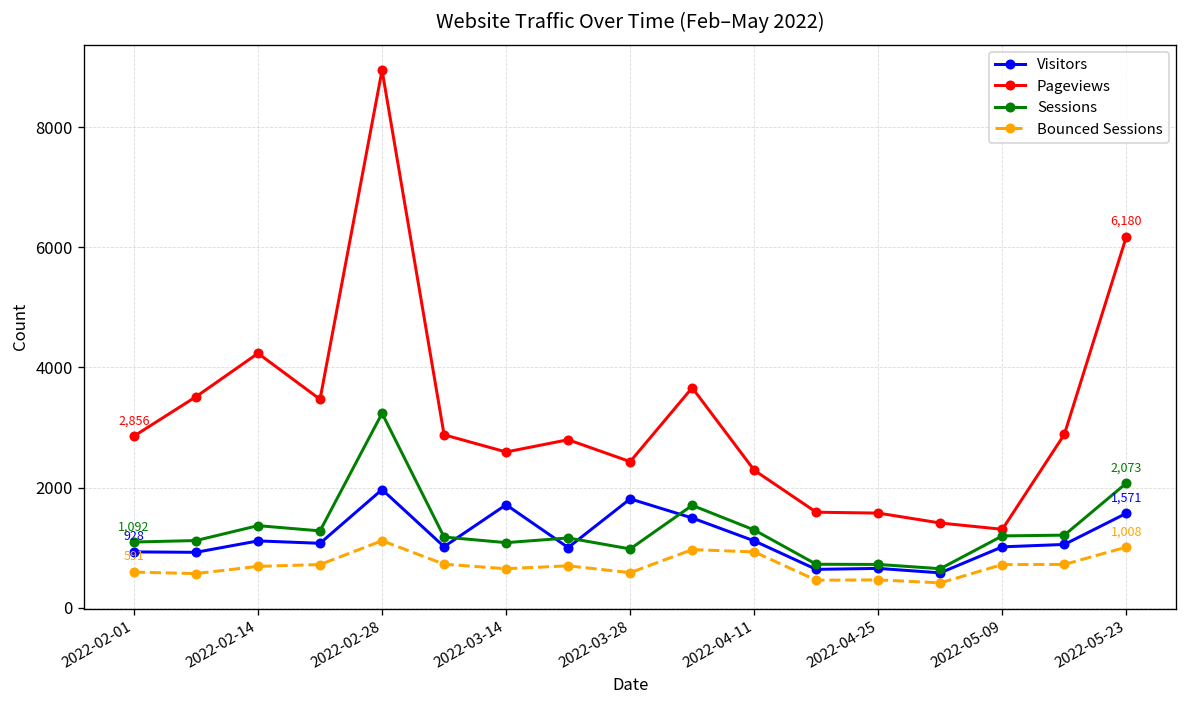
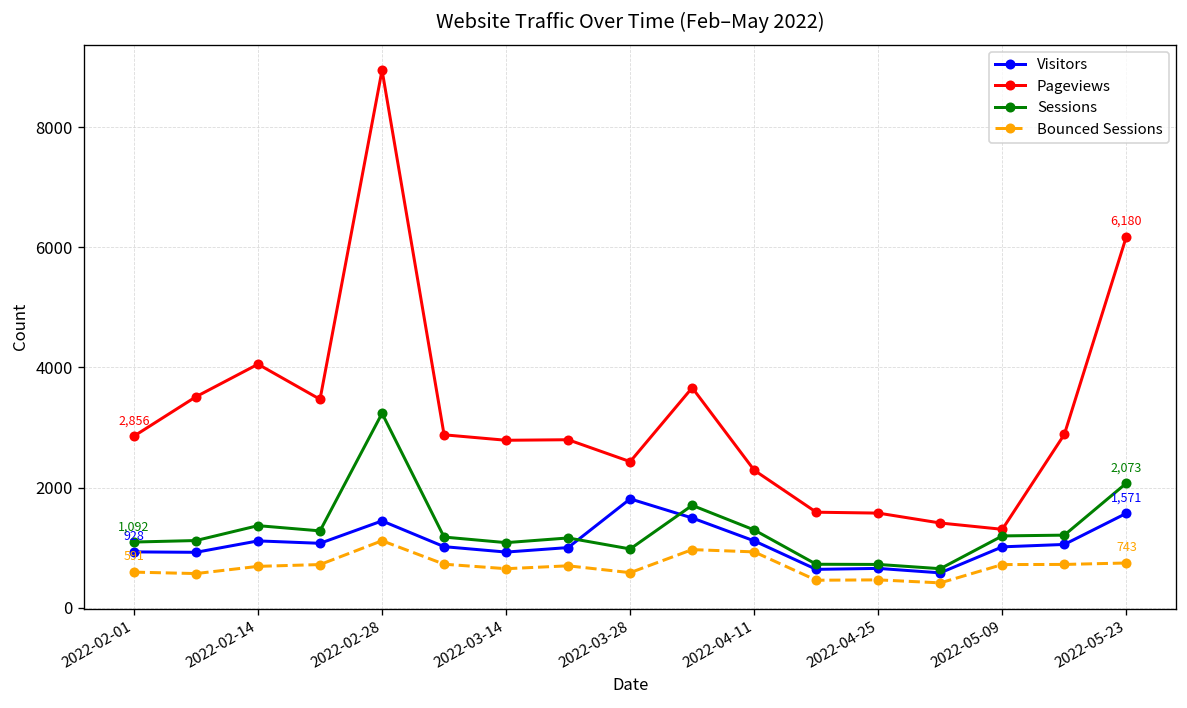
Pageviews, 2022-02-14: 4200 -> 4100
Visitors, 2022-02-28: 2000 -> 1400
Visitors, 2022-03-14: 1700 -> 900
Pageviews, 2022-03-14: 2600 -> 2800
Bounced Sessions, 2022-05-23: 1,008 -> 743
